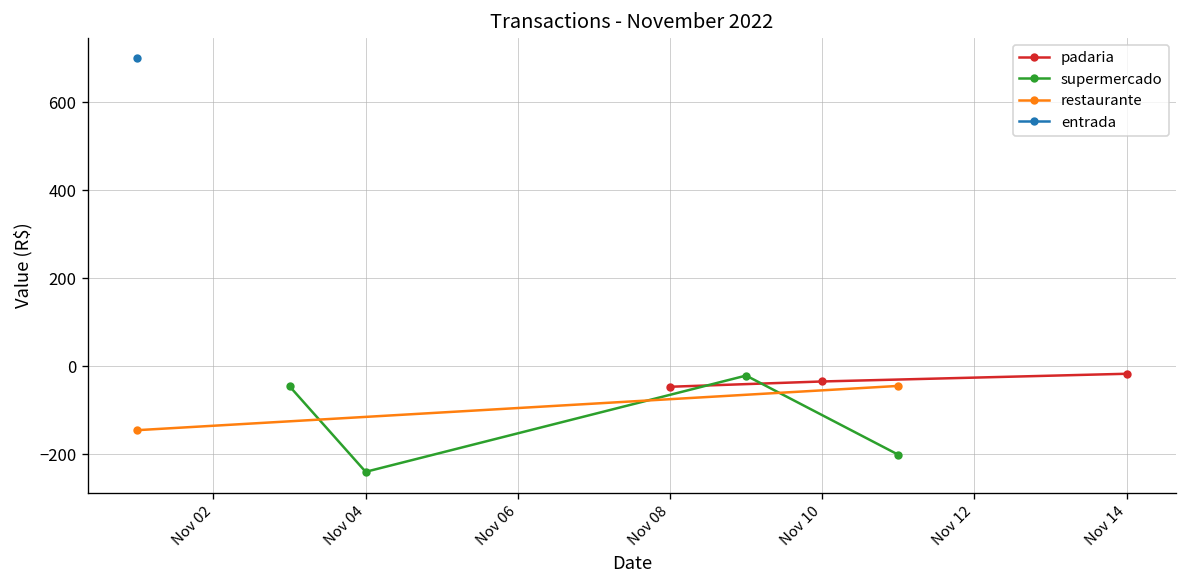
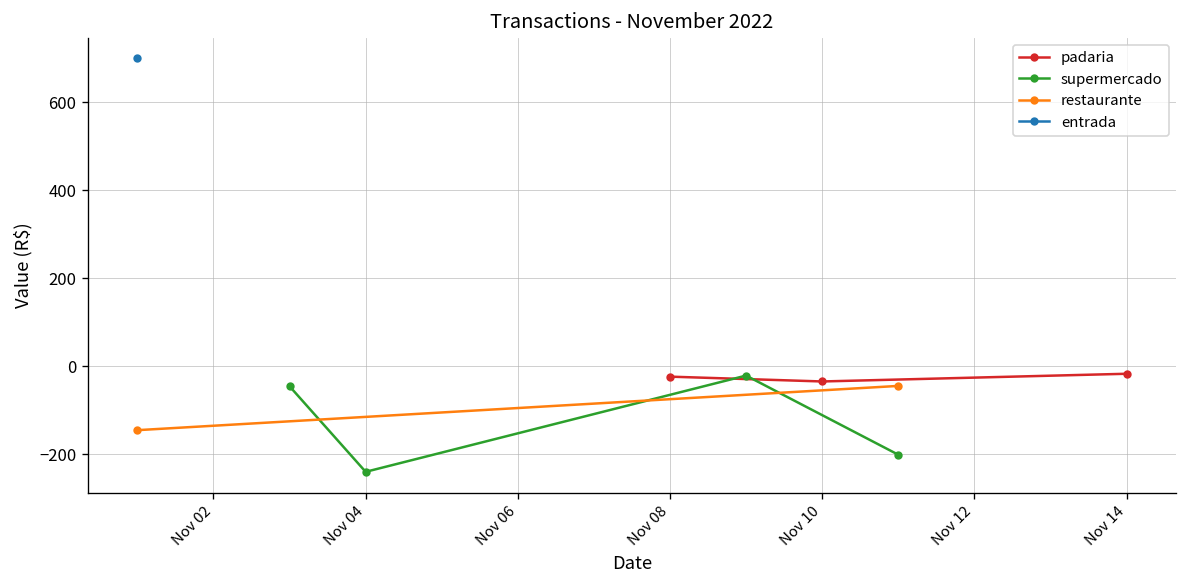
padaria, Nov 08: -50 -> -20
